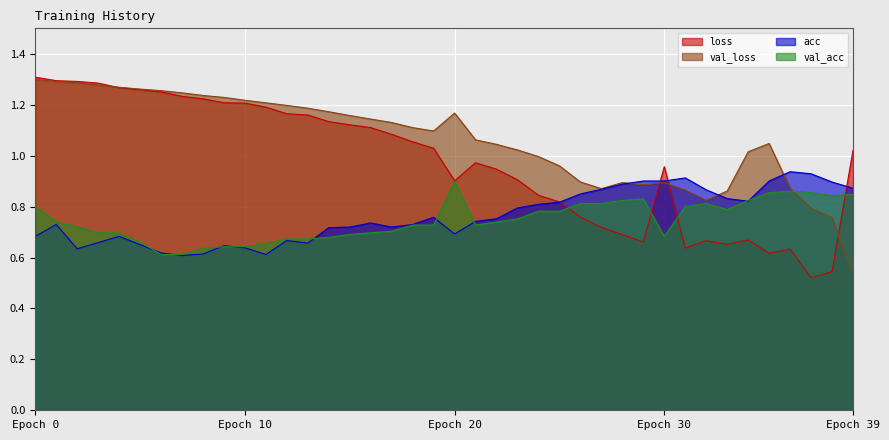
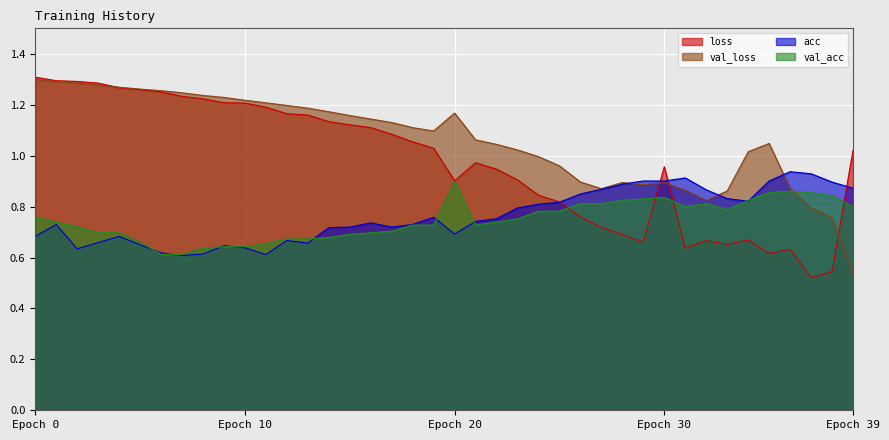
val_acc, Epoch 0: 0.80 -> 0.76
val_acc, Epoch 30: 0.68 -> 0.84
val_acc, Epoch 39: 0.85 -> 0.80
